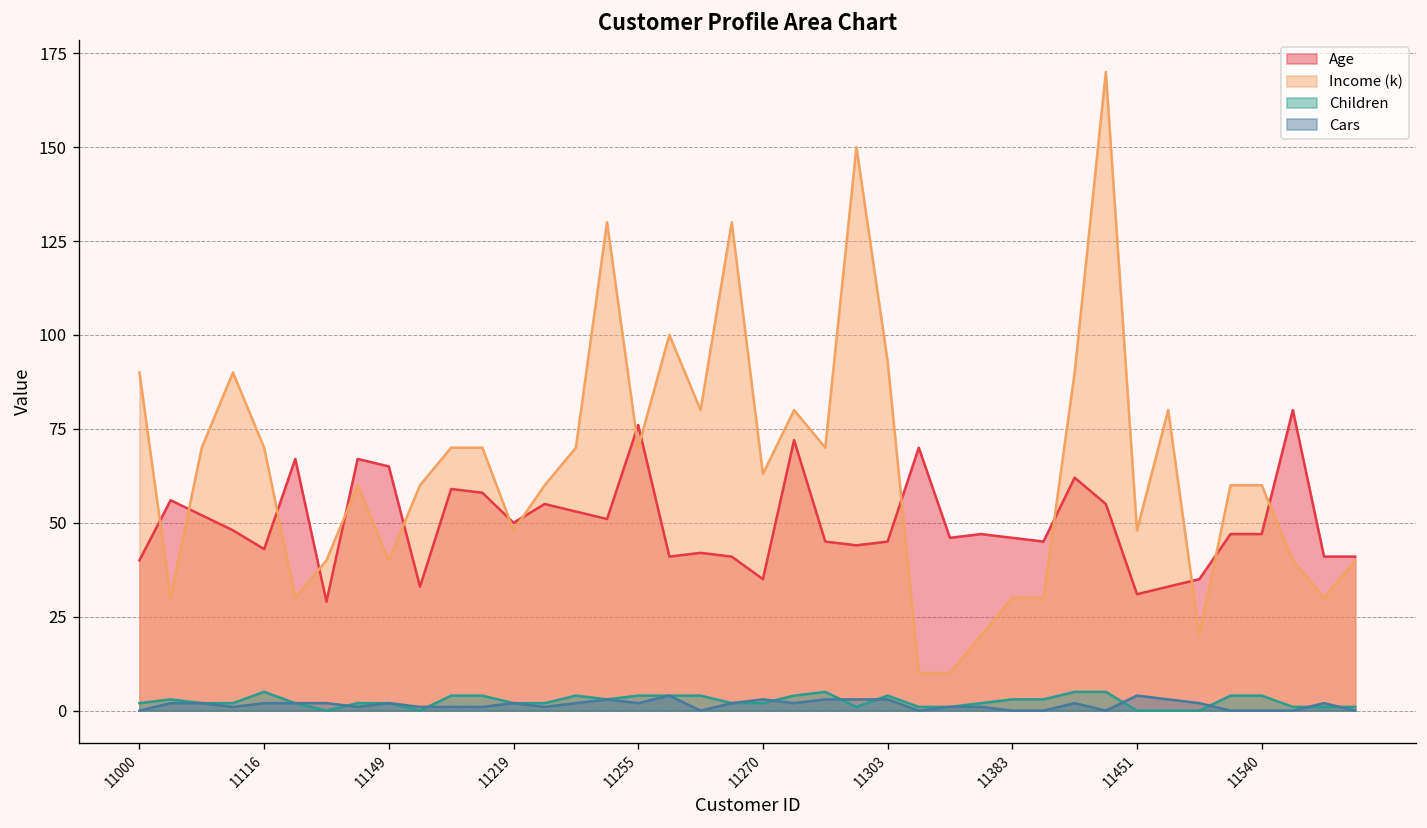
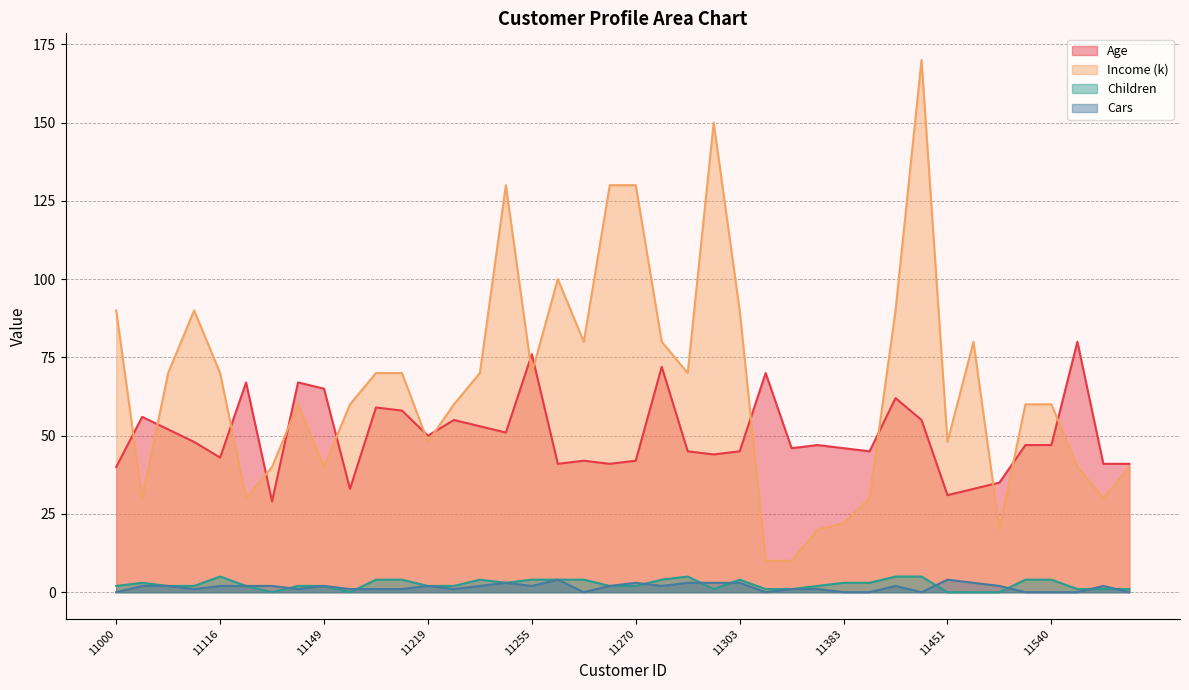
Age, 11270: 35 -> 42
Income (k), 11270: 63 -> 130
Income (k), 11303: 93 -> 90
Income (k), 11383: 30 -> 22
